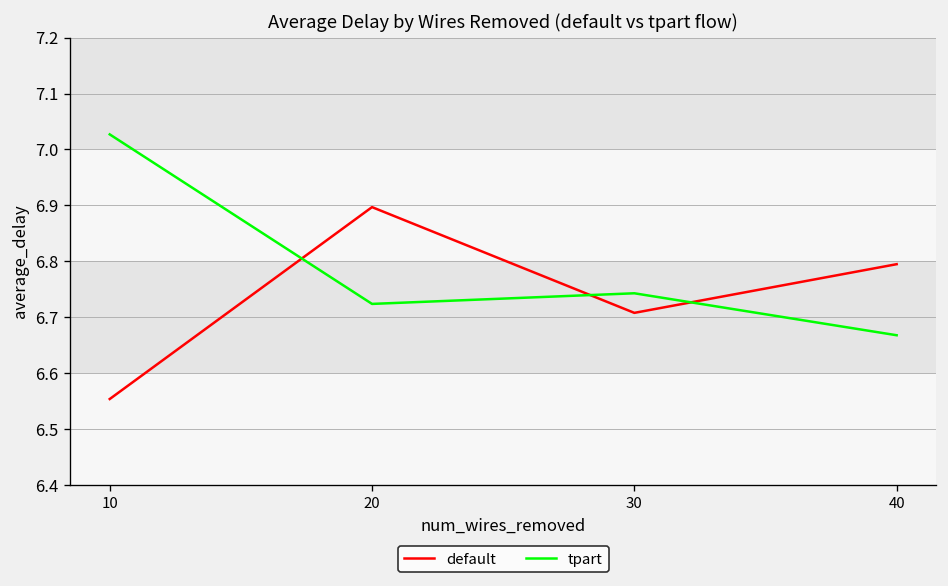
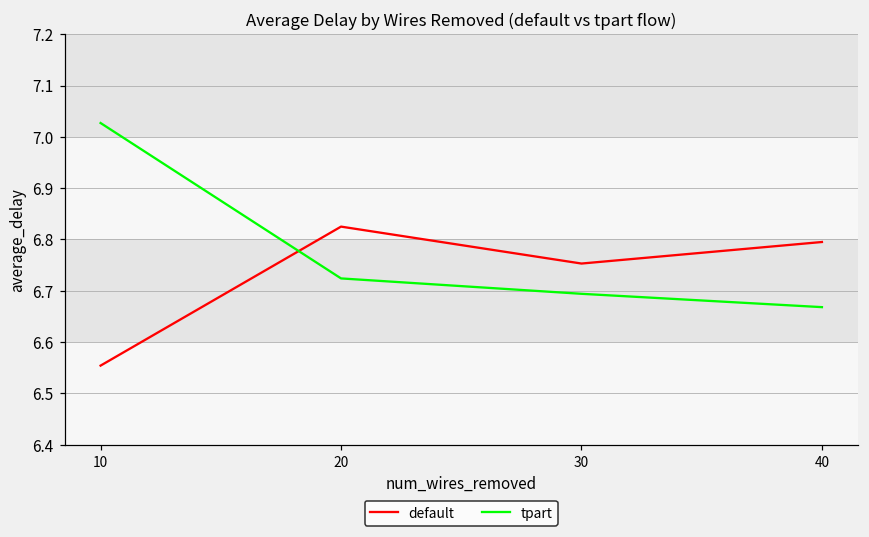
default, 20: 6.90 -> 6.83
default, 30: 6.71 -> 6.75
tpart, 30: 6.74 -> 6.69
